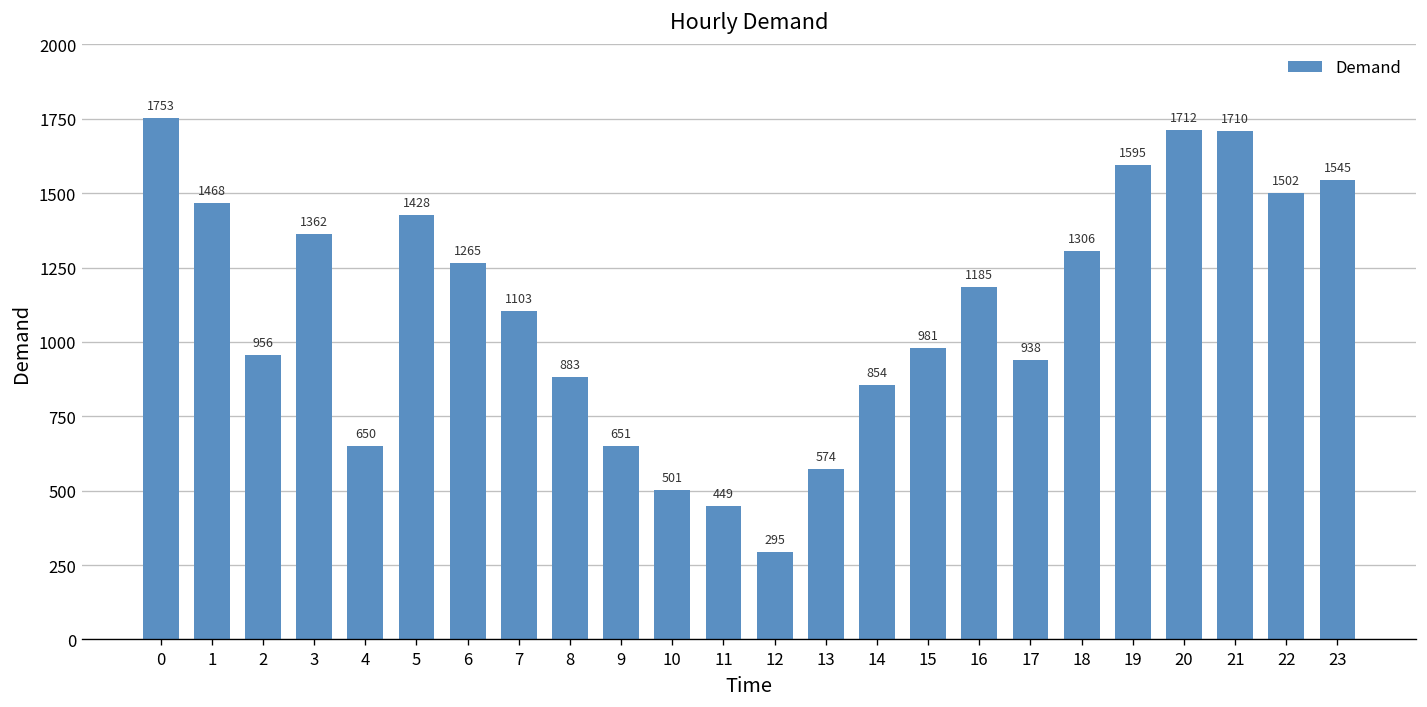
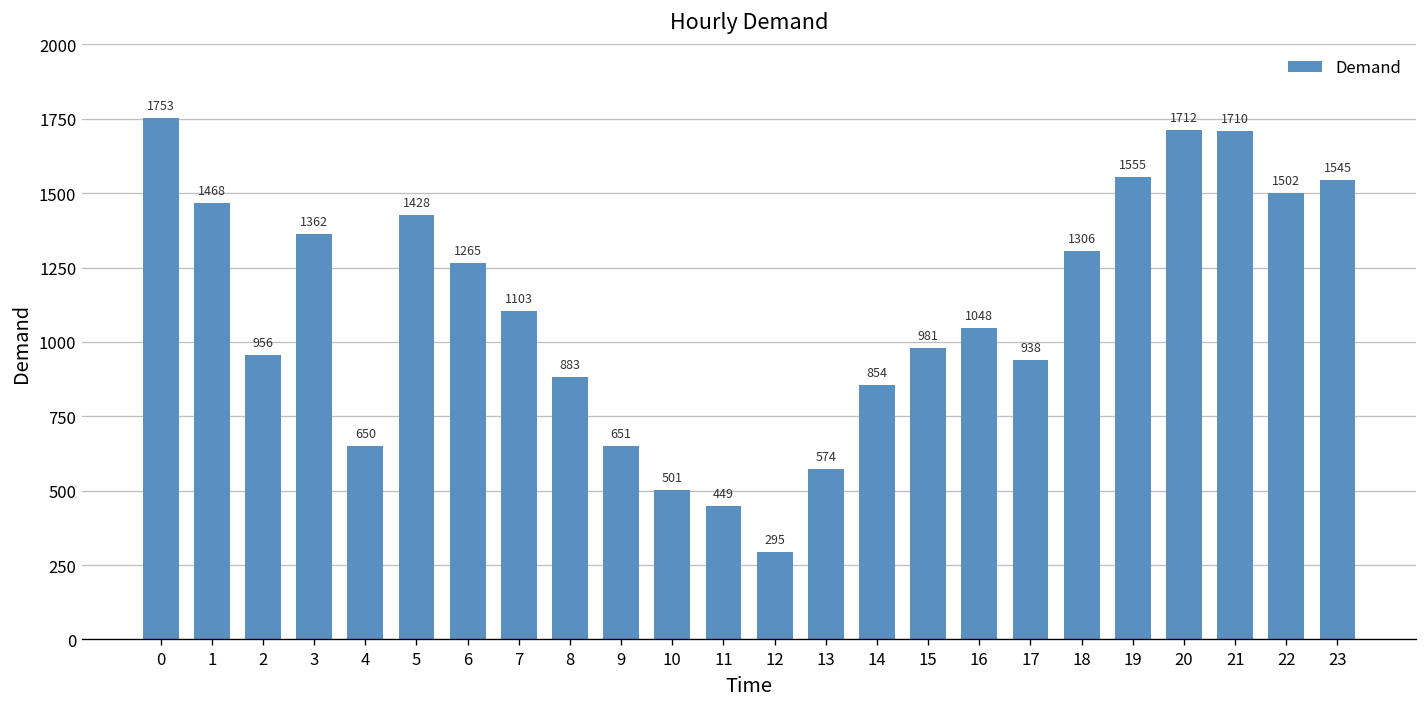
16: 1185 -> 1048
19: 1595 -> 1555
